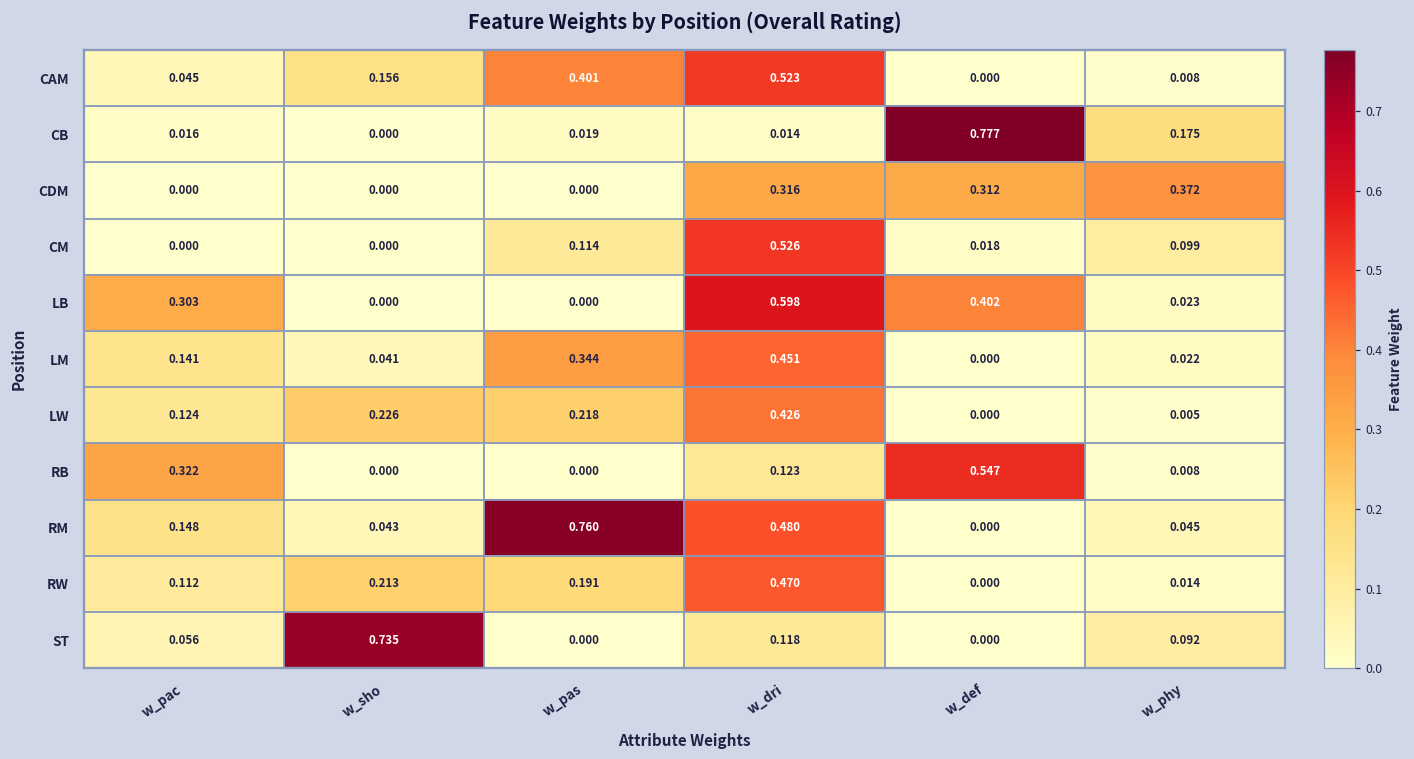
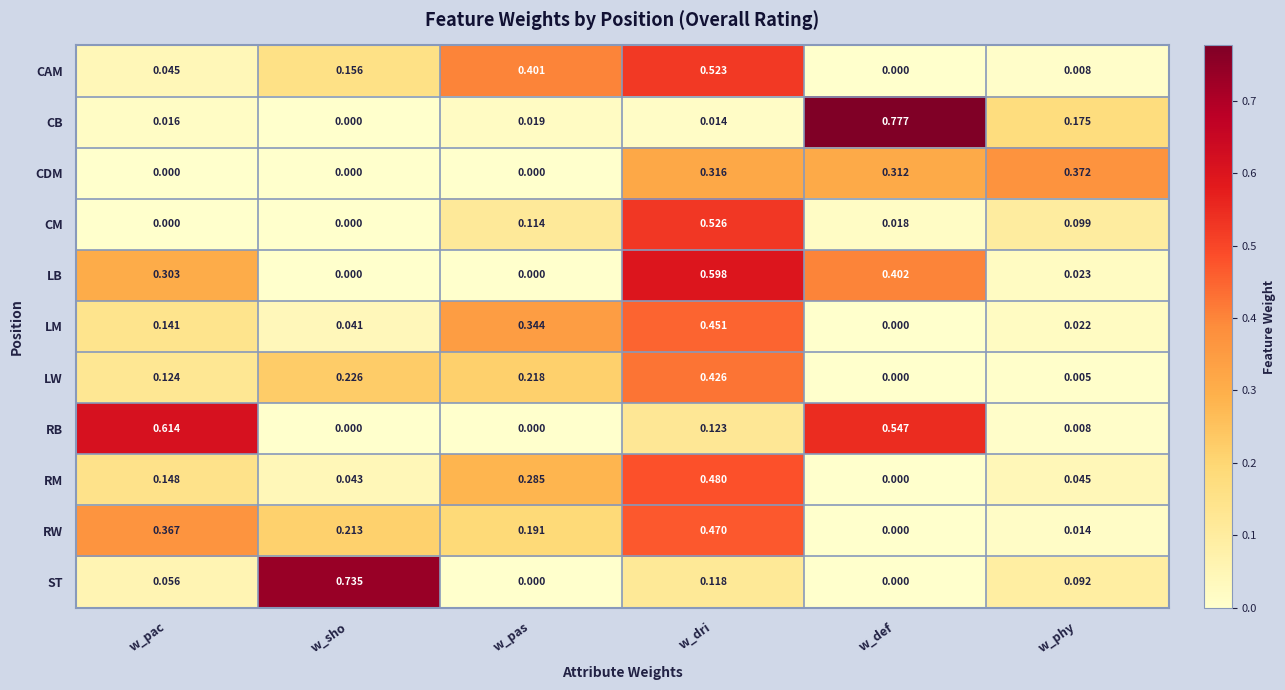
RB, w_pac: 0.322 -> 0.614
RM, w_pas: 0.760 -> 0.285
RW, w_pac: 0.112 -> 0.367
